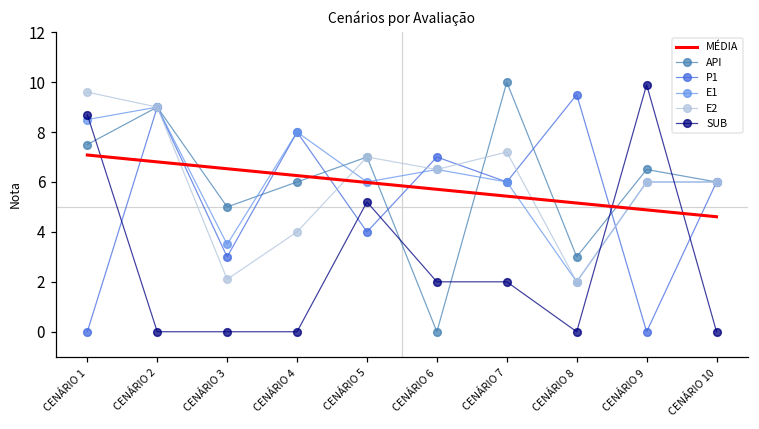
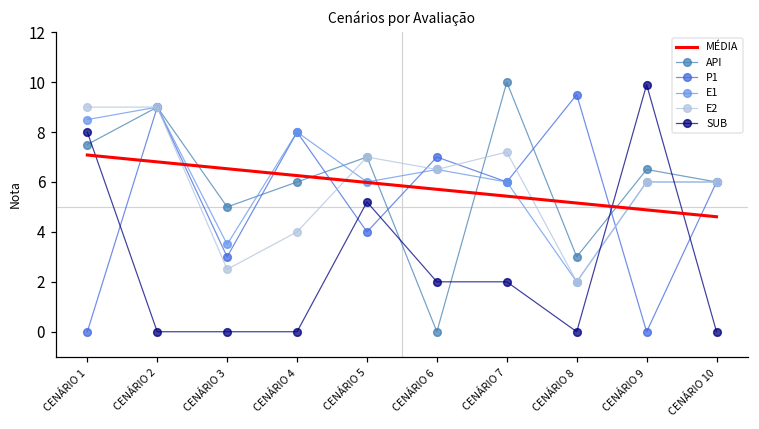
E2, CENÁRIO 1: 9.6 -> 9.0
SUB, CENÁRIO 1: 8.7 -> 8.0
E2, CENÁRIO 3: 2.1 -> 2.5
